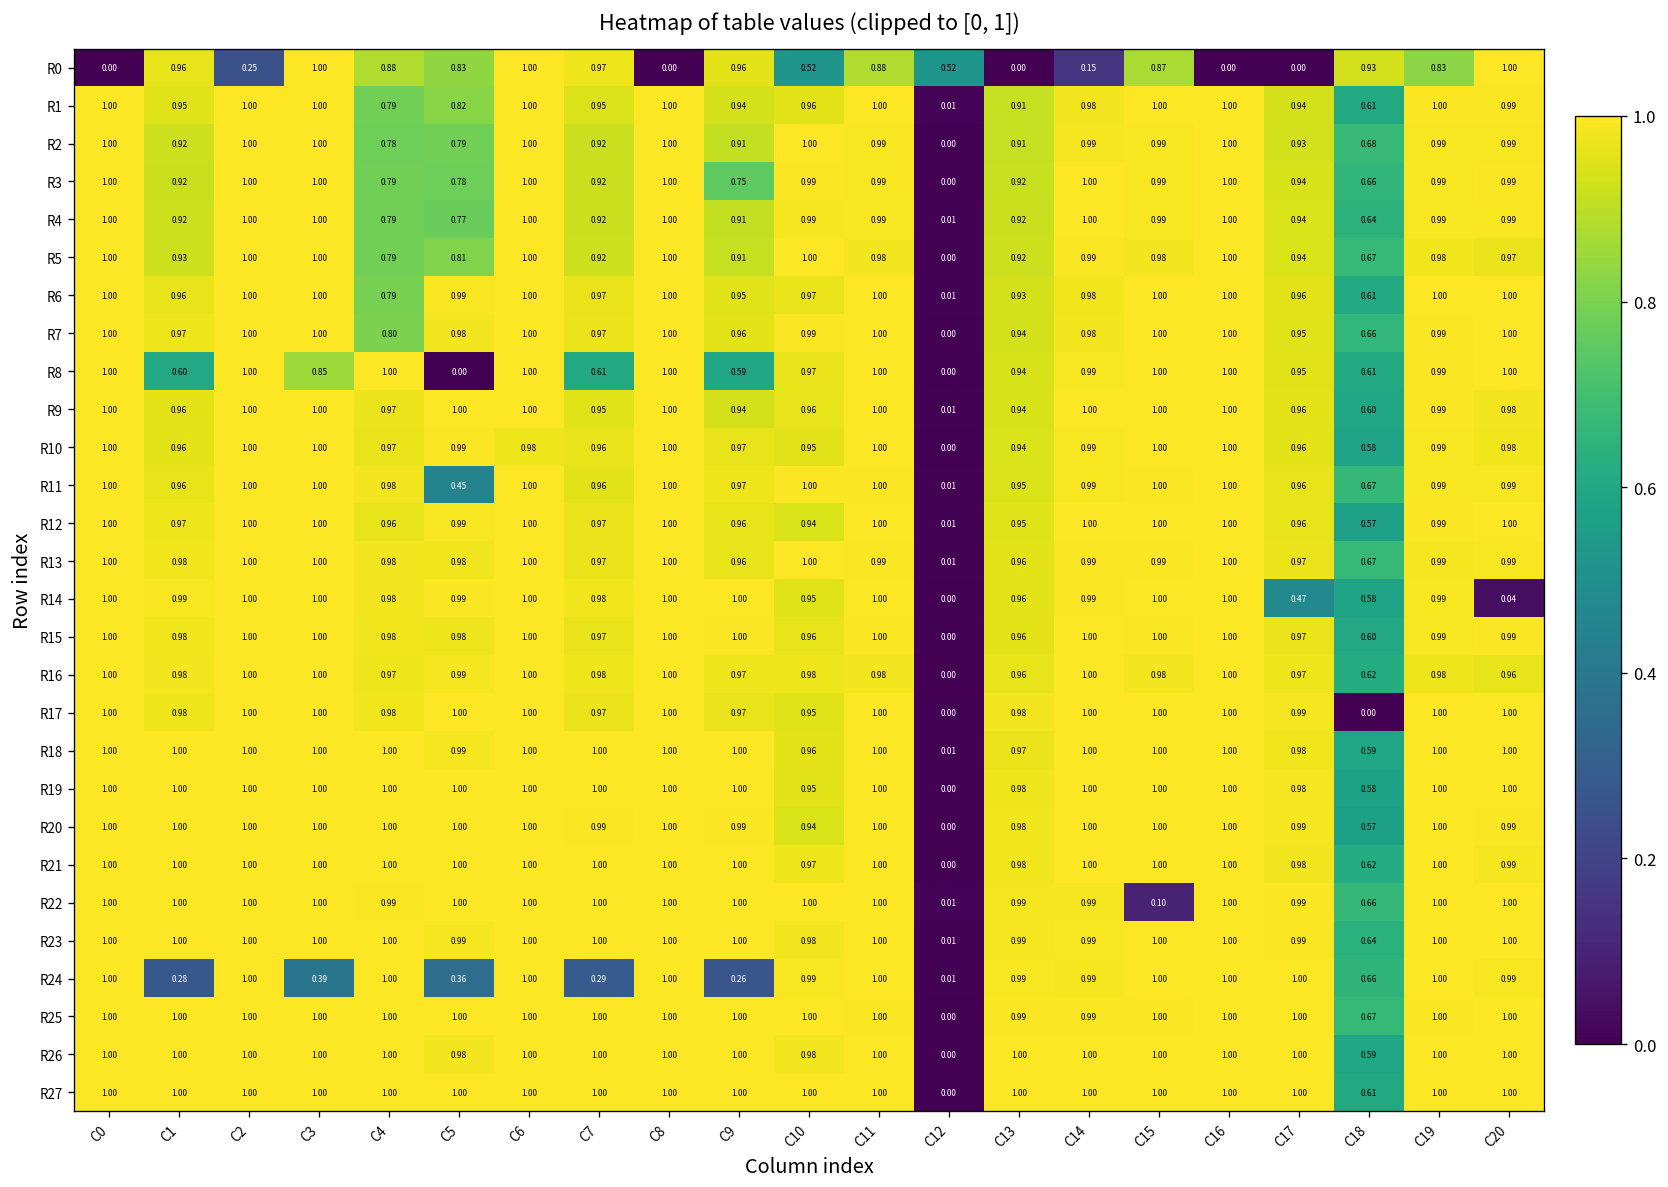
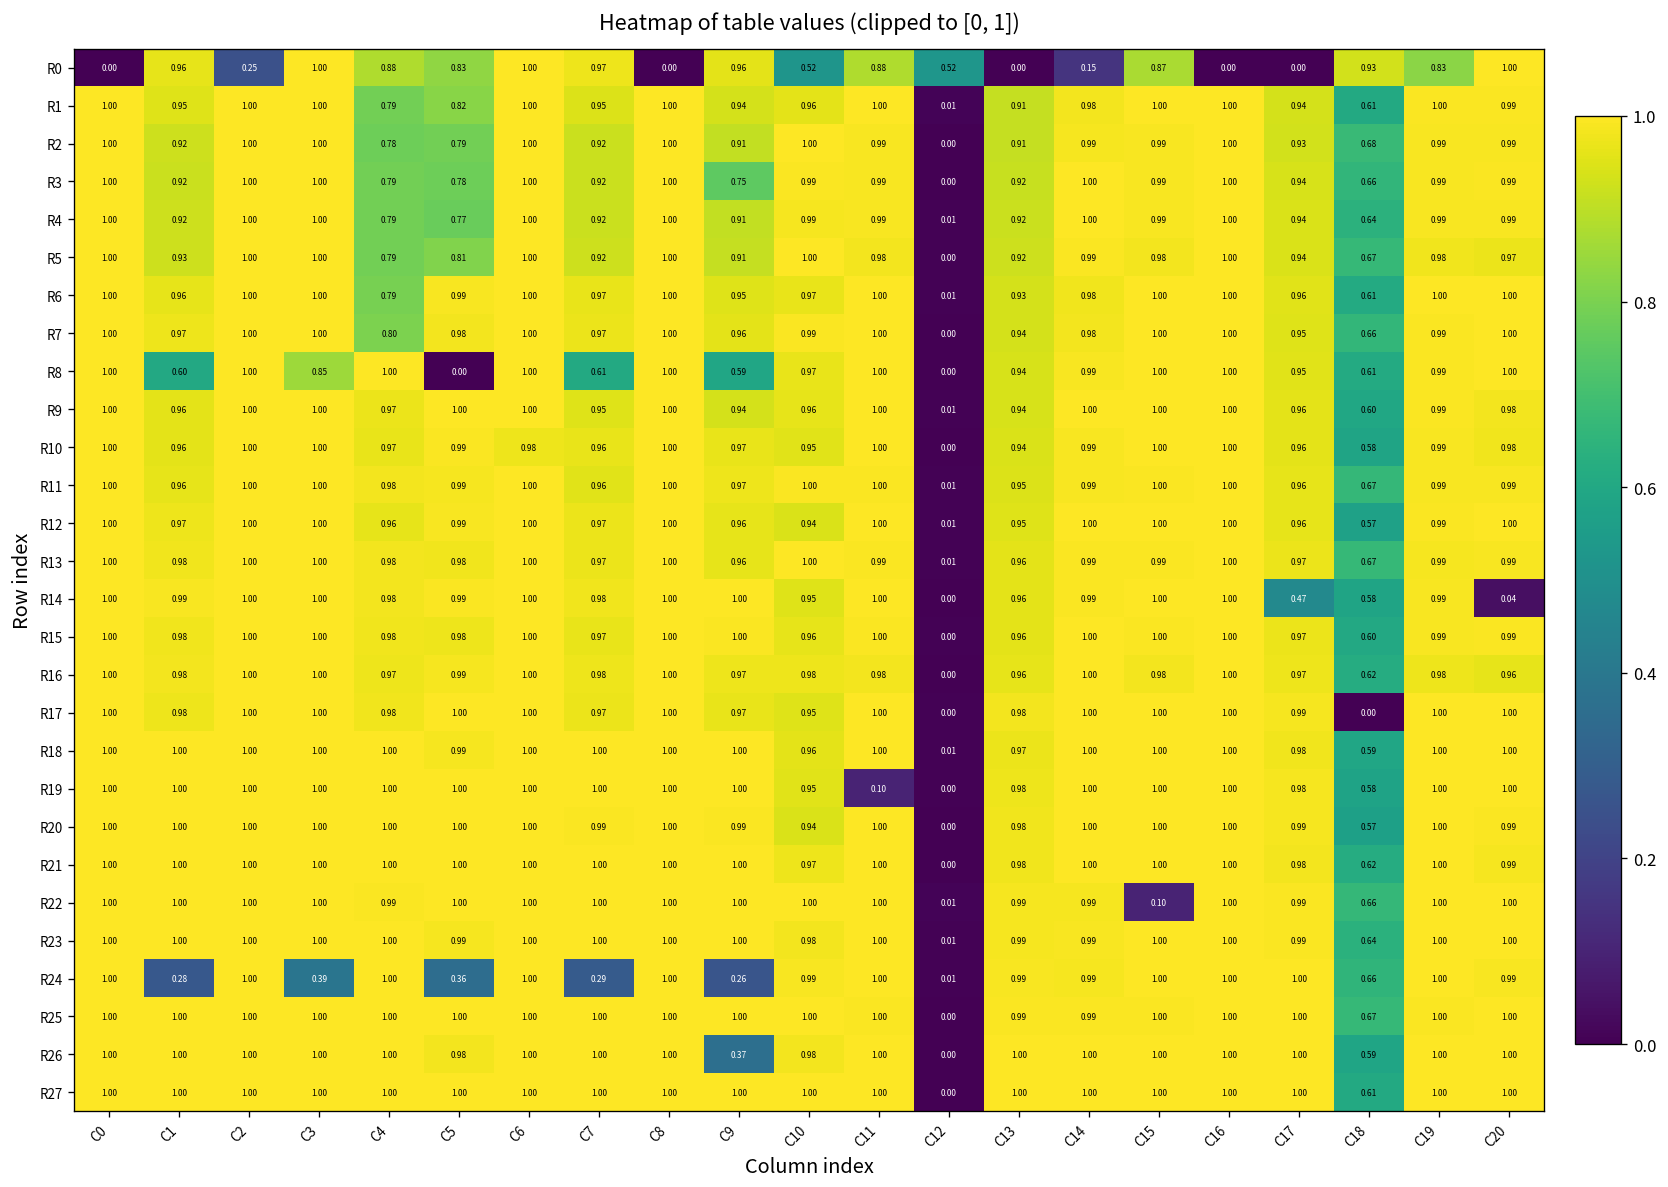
R11, C5: 0.45 -> 0.99
R19, C11: 1.00 -> 0.10
R26, C9: 1.00 -> 0.37
